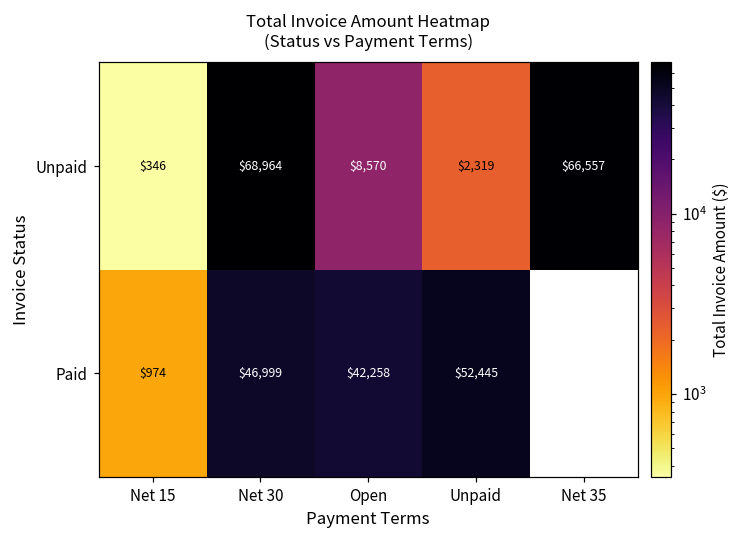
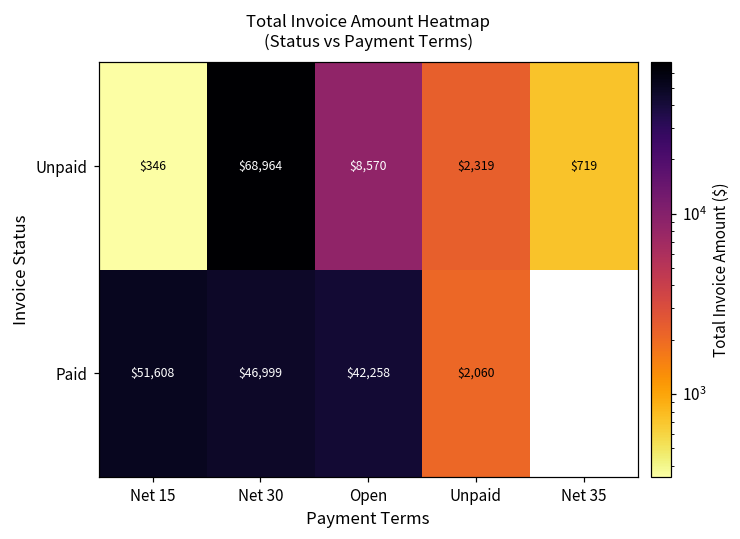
Unpaid, Net 35: $66,557 -> $719
Paid, Net 15: $974 -> $51,608
Paid, Unpaid: $52,445 -> $2,060
